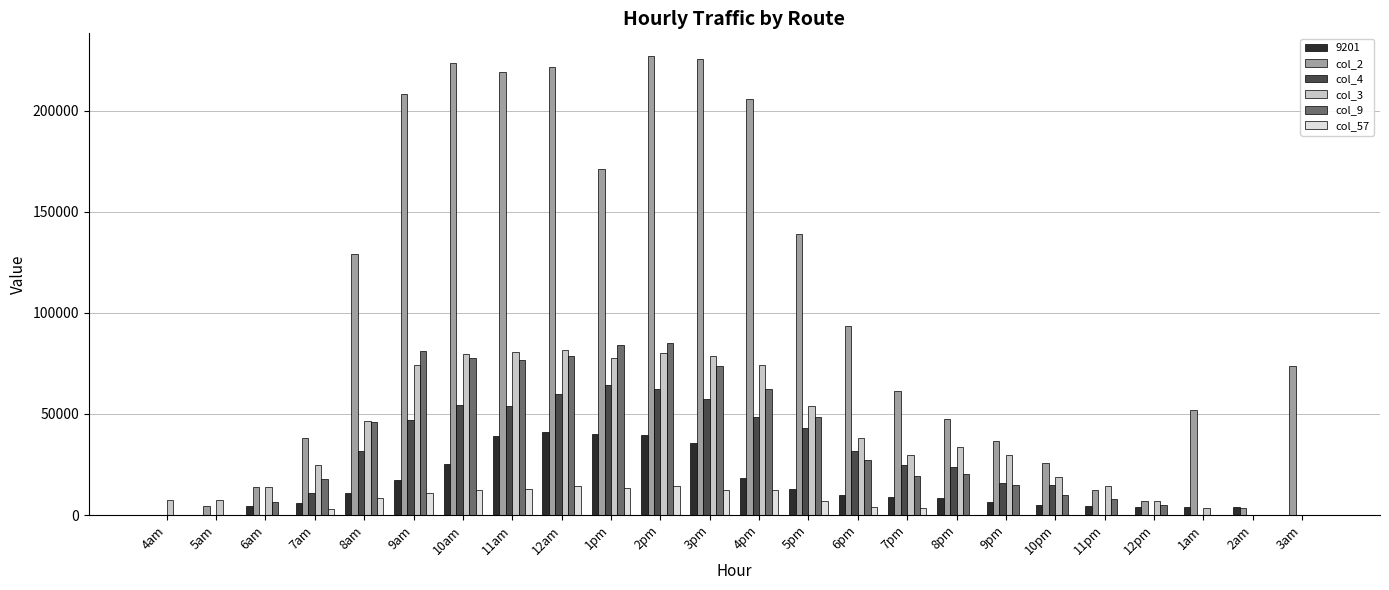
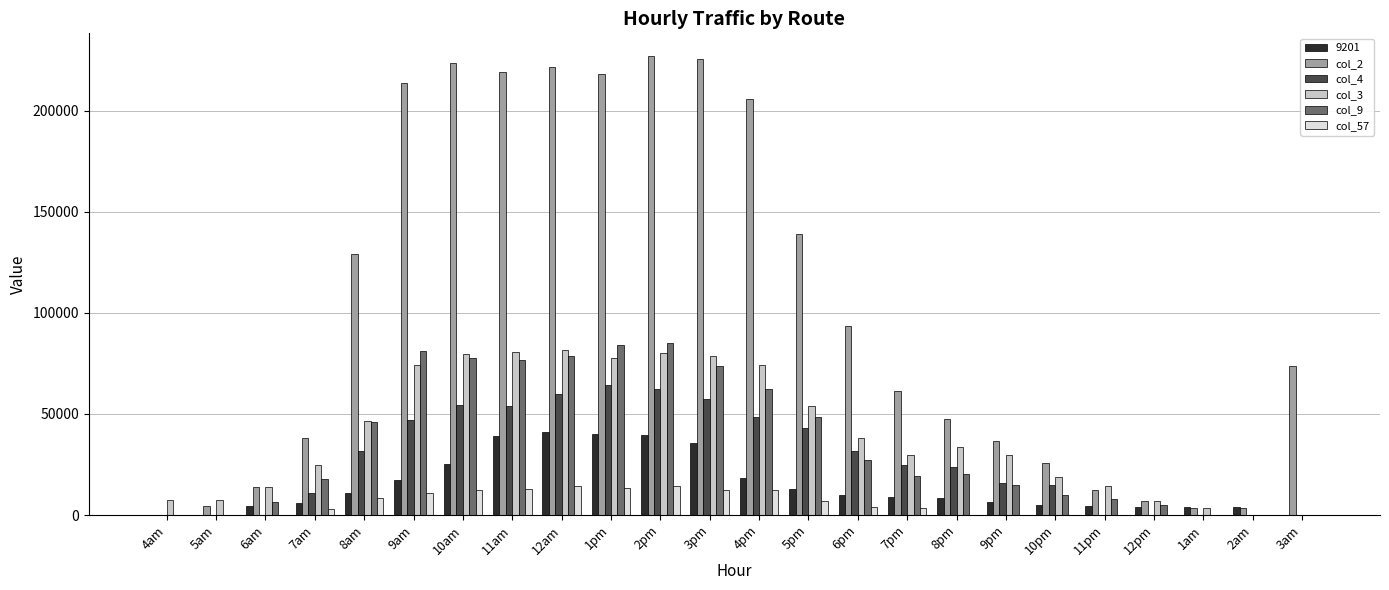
col_2, 9am: 208000 -> 214000
col_2, 1pm: 171000 -> 218000
col_2, 1am: 52000 -> 4000
